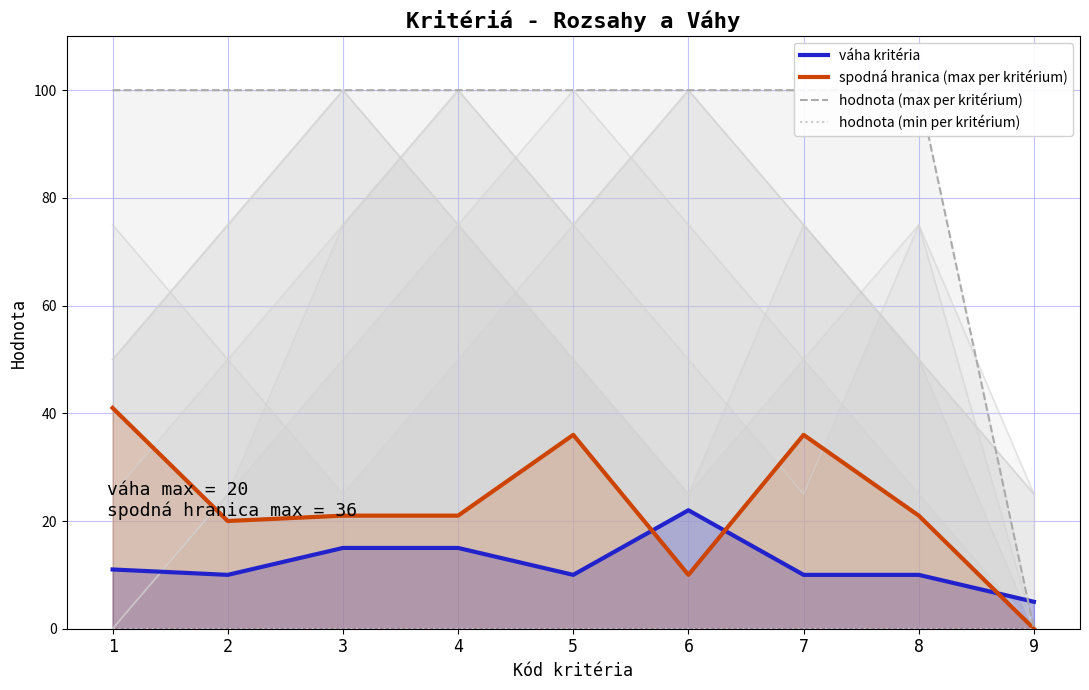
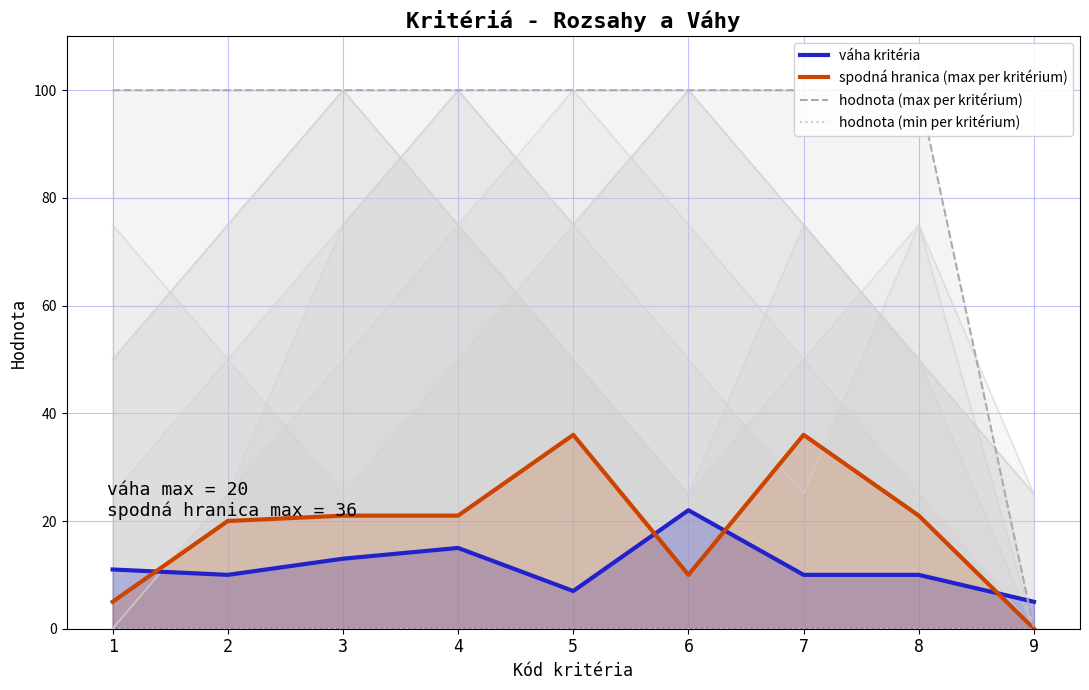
spodná hranica (max per kritérium), 1: 41 -> 5
váha kritéria, 3: 15 -> 13
váha kritéria, 5: 10 -> 7
